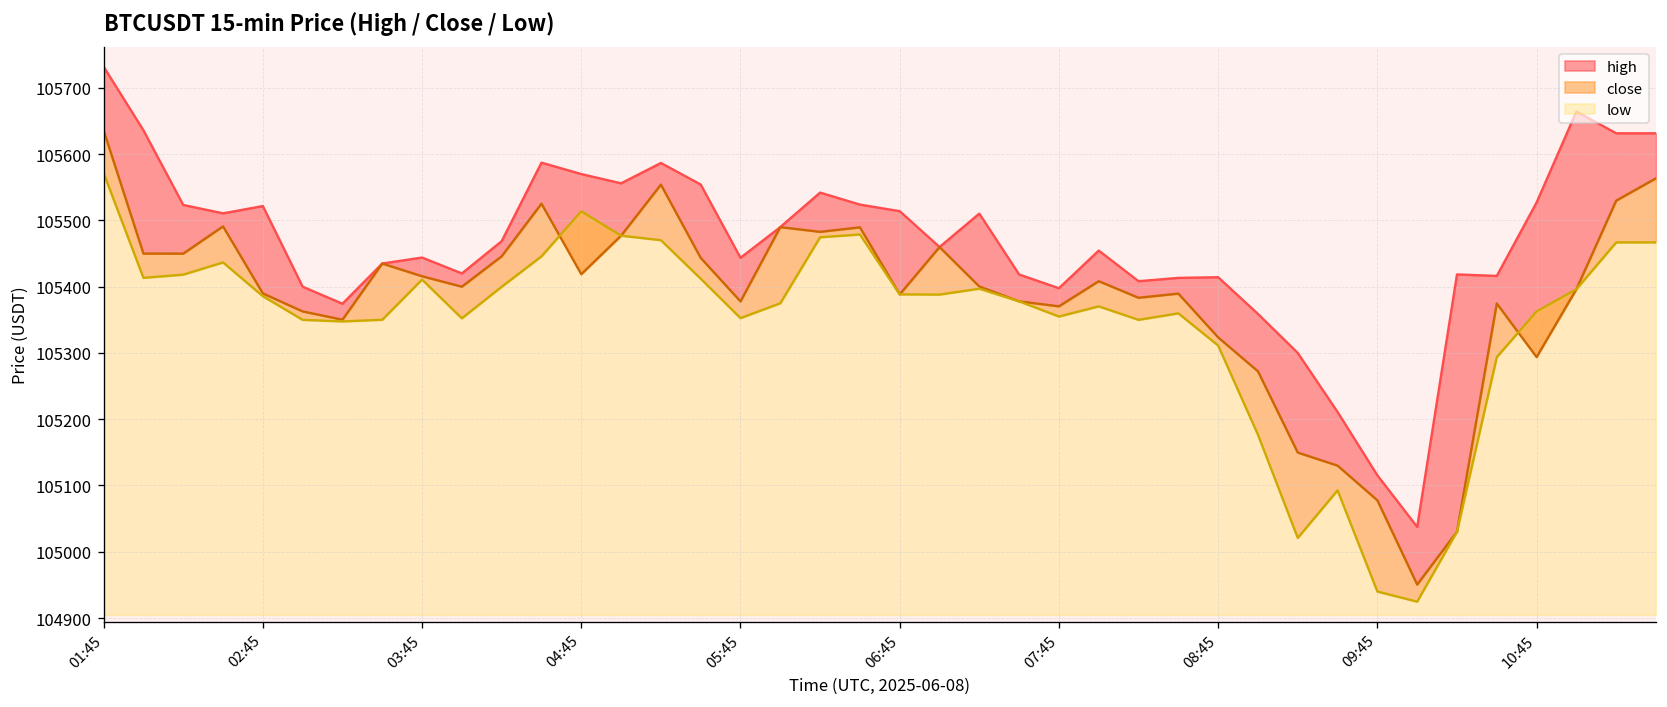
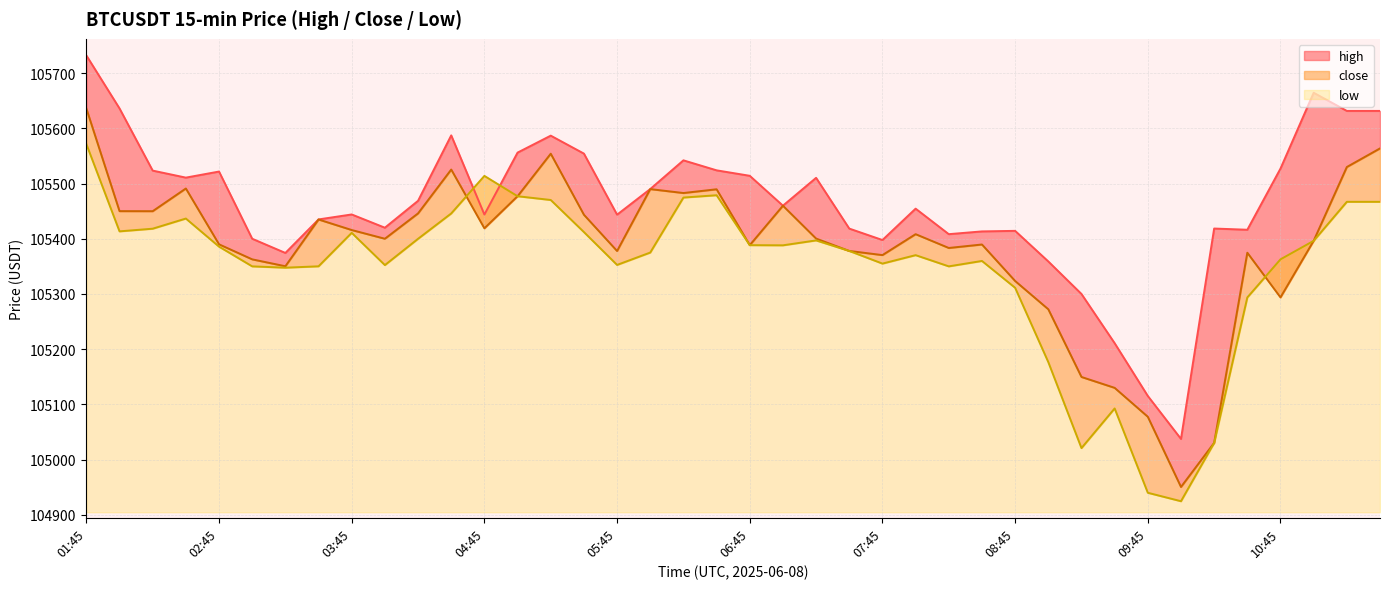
high, 04:45: 105570 -> 105440
